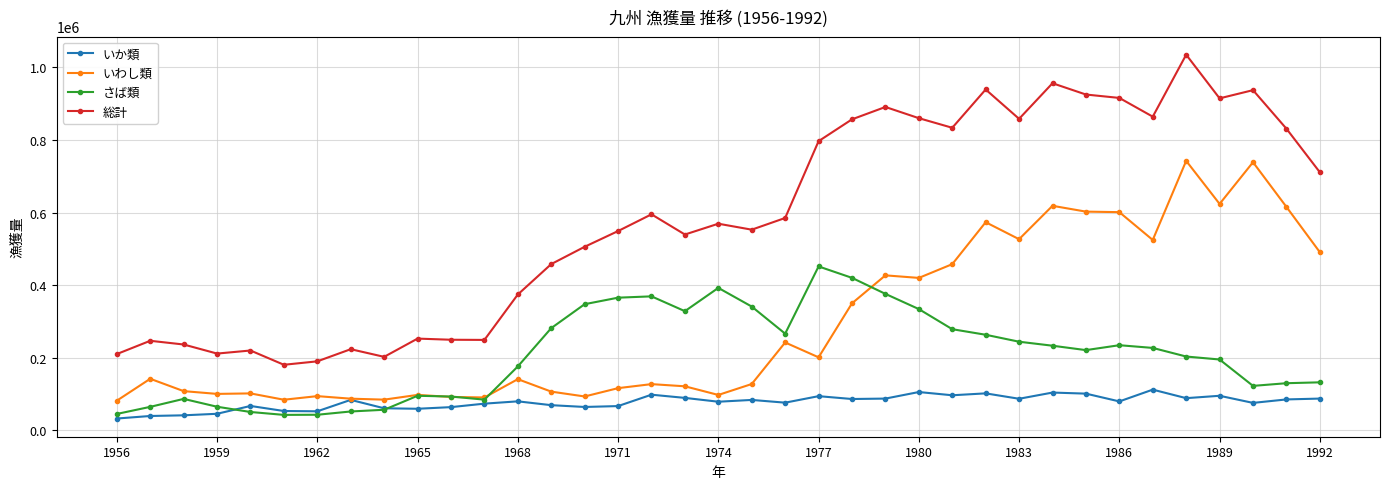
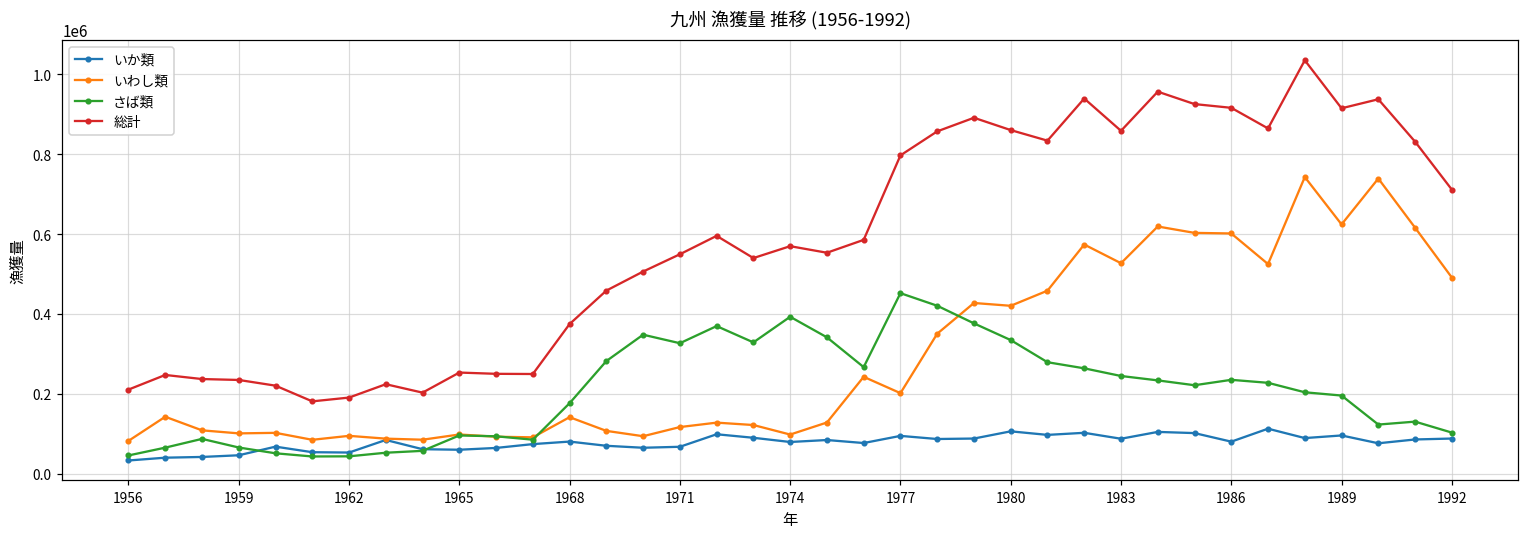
総計, 1959: 210000 -> 230000
さば類, 1971: 370000 -> 330000
さば類, 1992: 130000 -> 100000
